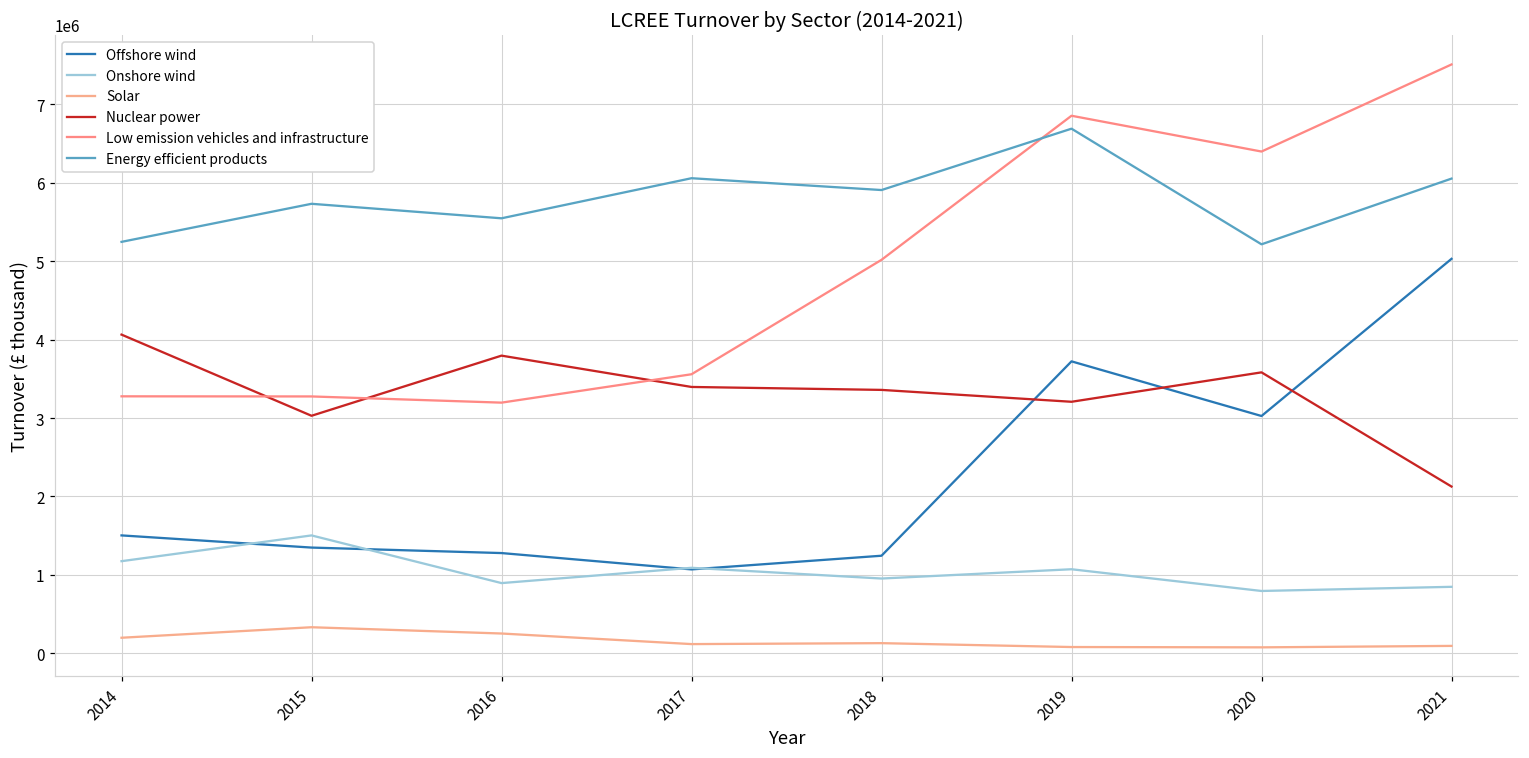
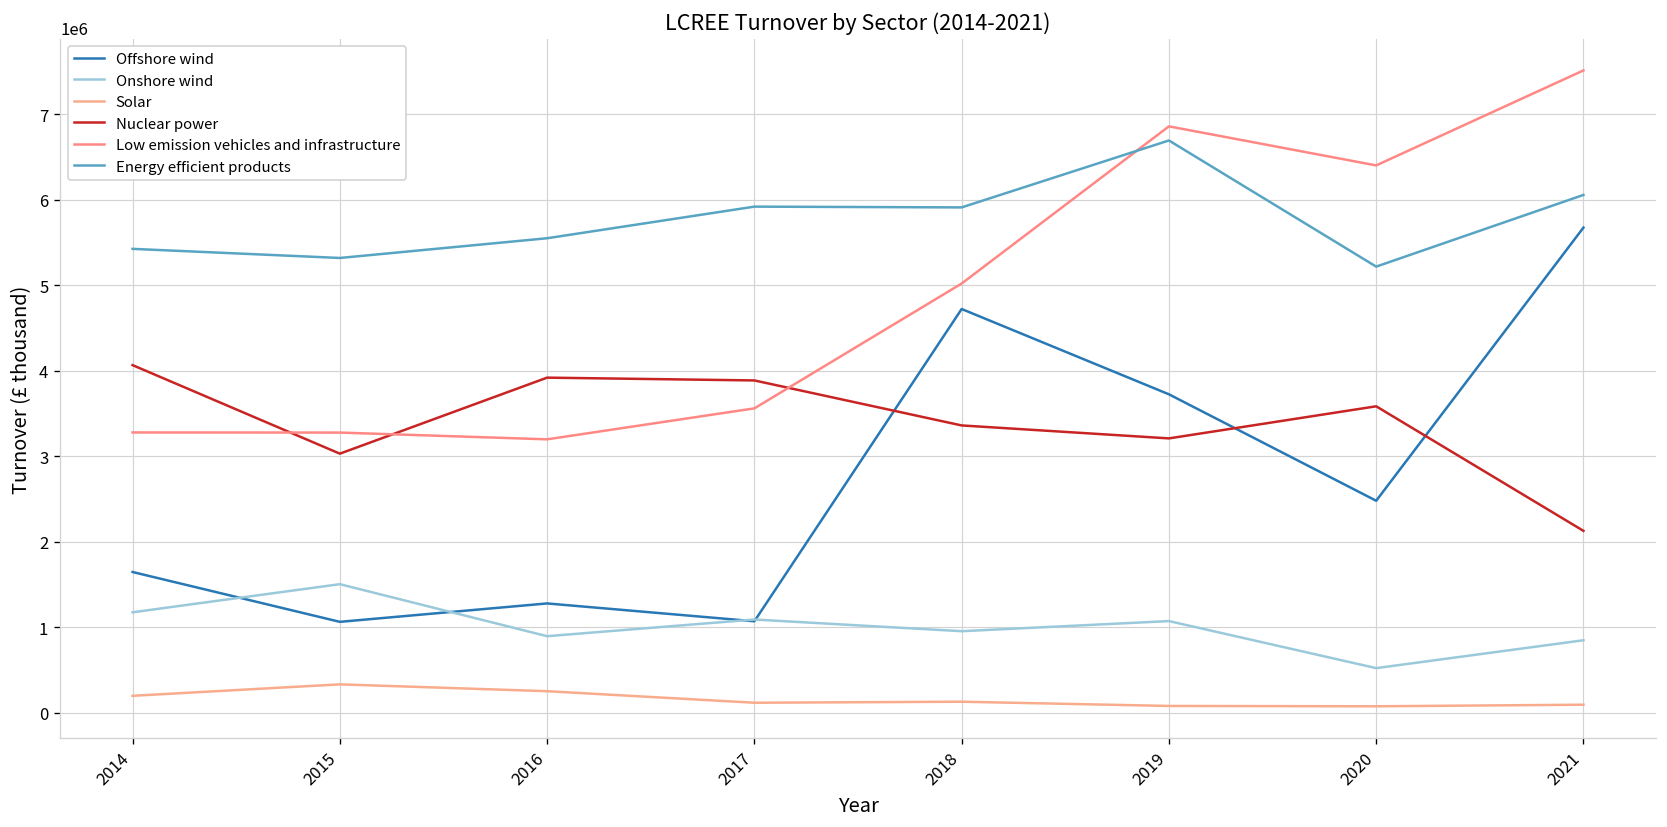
Offshore wind, 2014: 1500000 -> 1600000
Energy efficient products, 2014: 5200000 -> 5400000
Offshore wind, 2015: 1300000 -> 1100000
Energy efficient products, 2015: 5700000 -> 5300000
Nuclear power, 2016: 3800000 -> 3900000
Nuclear power, 2017: 3400000 -> 3900000
Energy efficient products, 2017: 6100000 -> 5900000
Offshore wind, 2018: 1200000 -> 4700000
Offshore wind, 2020: 3000000 -> 2500000
Onshore wind, 2020: 800000 -> 500000
Offshore wind, 2021: 5000000 -> 5700000
